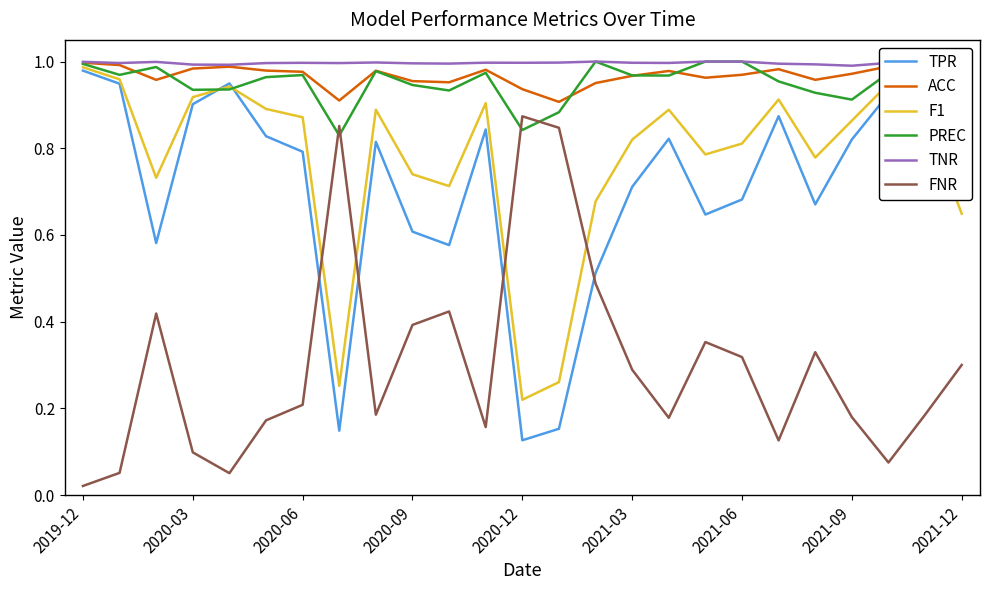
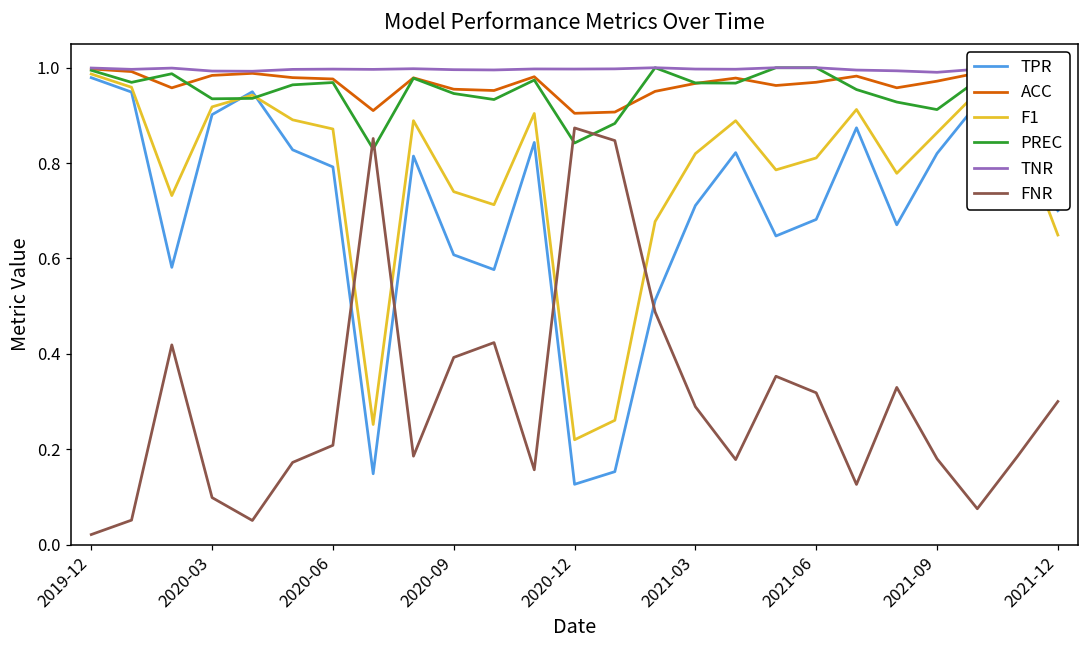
ACC, 2020-12: 0.94 -> 0.90
